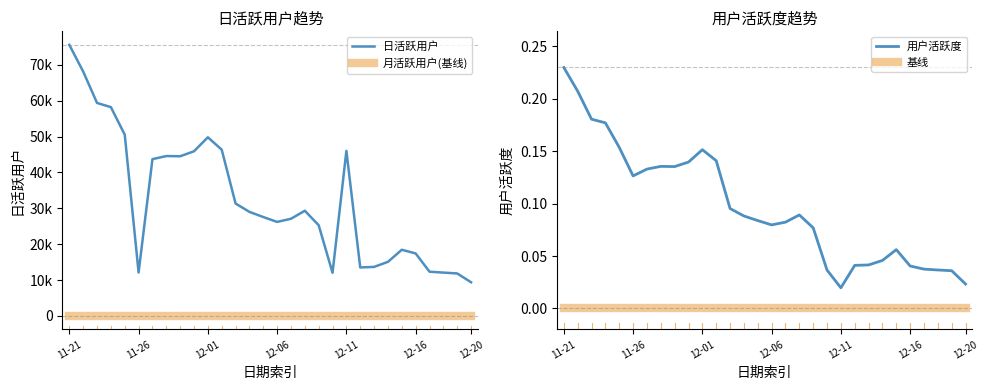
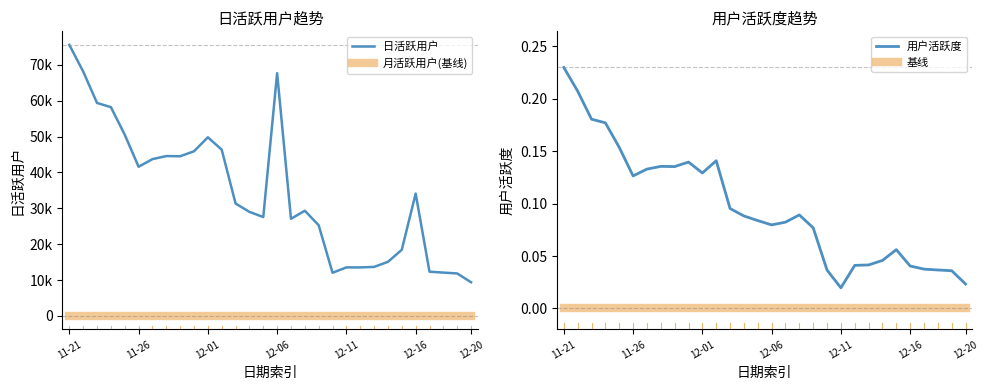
日活跃用户趋势, 日活跃用户, 11-26: 12000 -> 42000
日活跃用户趋势, 日活跃用户, 12-06: 26000 -> 68000
日活跃用户趋势, 日活跃用户, 12-11: 46000 -> 14000
日活跃用户趋势, 日活跃用户, 12-16: 17000 -> 34000
用户活跃度趋势, 用户活跃度, 12-01: 0.151 -> 0.129
